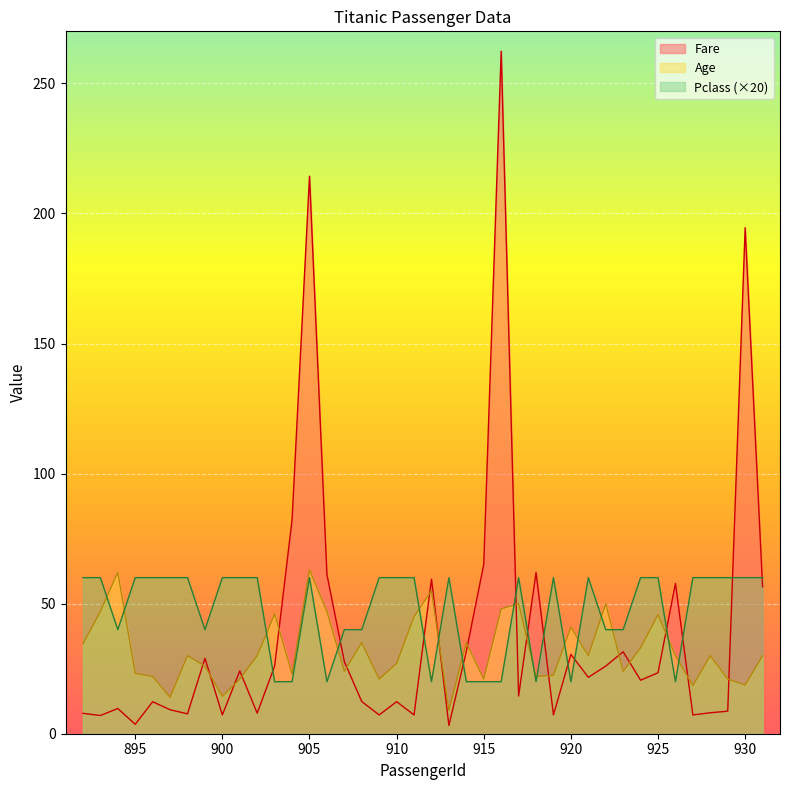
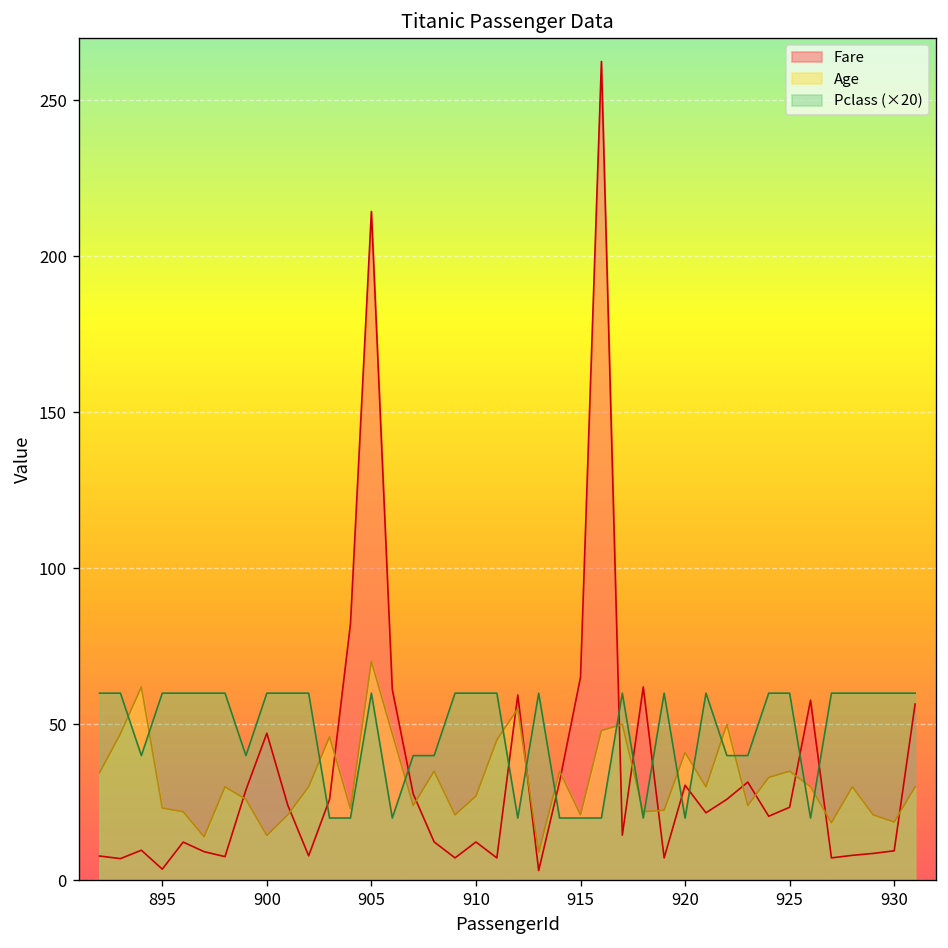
Fare, 900: 7 -> 47
Age, 905: 63 -> 70
Age, 925: 46 -> 35
Fare, 930: 195 -> 10
